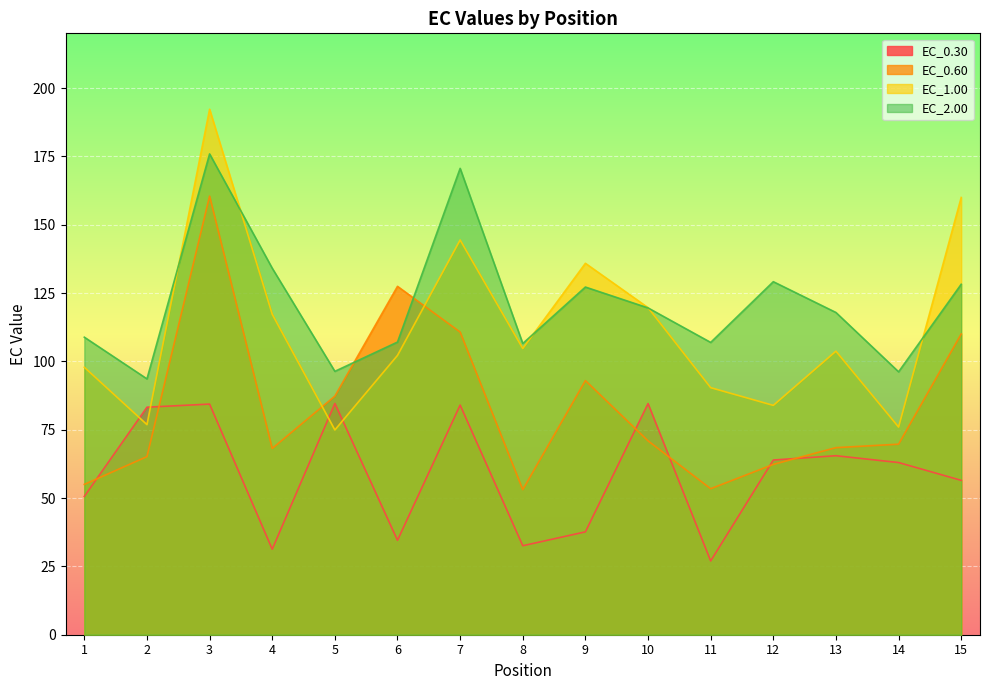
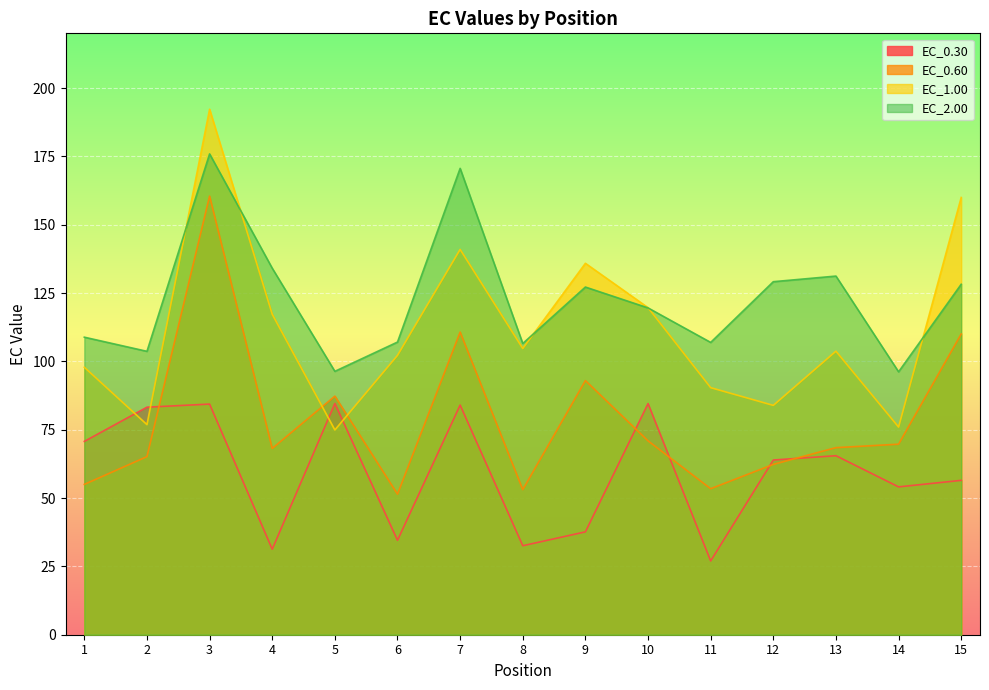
EC_0.30, 1: 51 -> 71
EC_2.00, 2: 94 -> 104
EC_0.60, 6: 127 -> 51
EC_1.00, 7: 144 -> 141
EC_2.00, 13: 118 -> 131
EC_0.30, 14: 63 -> 54
